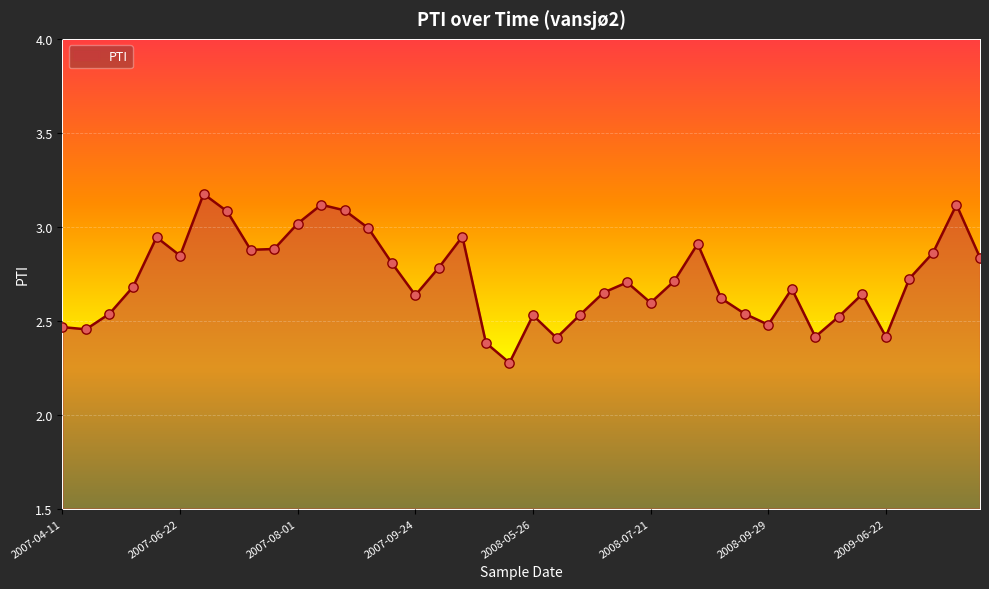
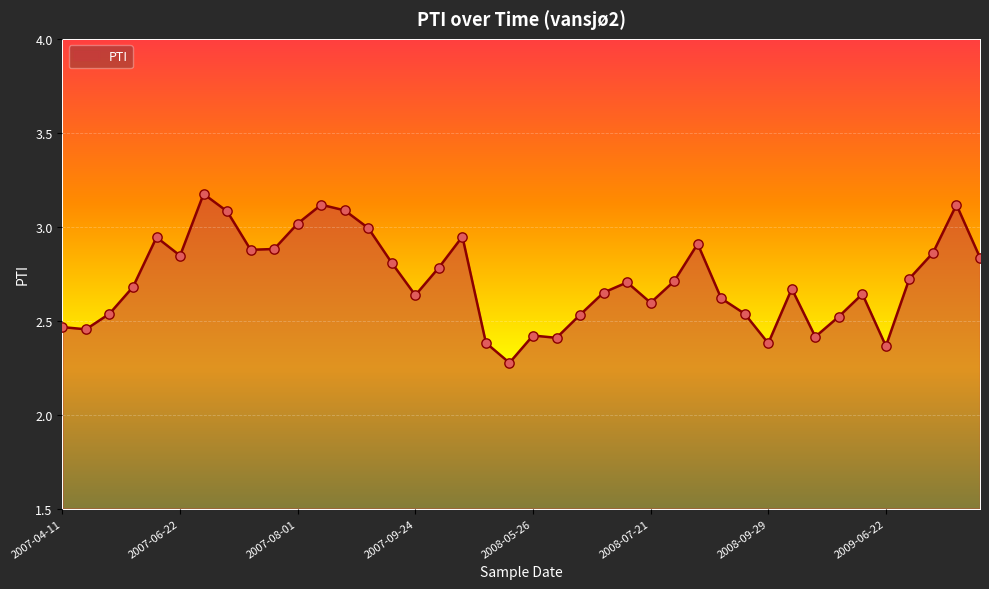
2008-05-26: 2.53 -> 2.42
2008-09-29: 2.48 -> 2.38
2009-06-22: 2.42 -> 2.37
